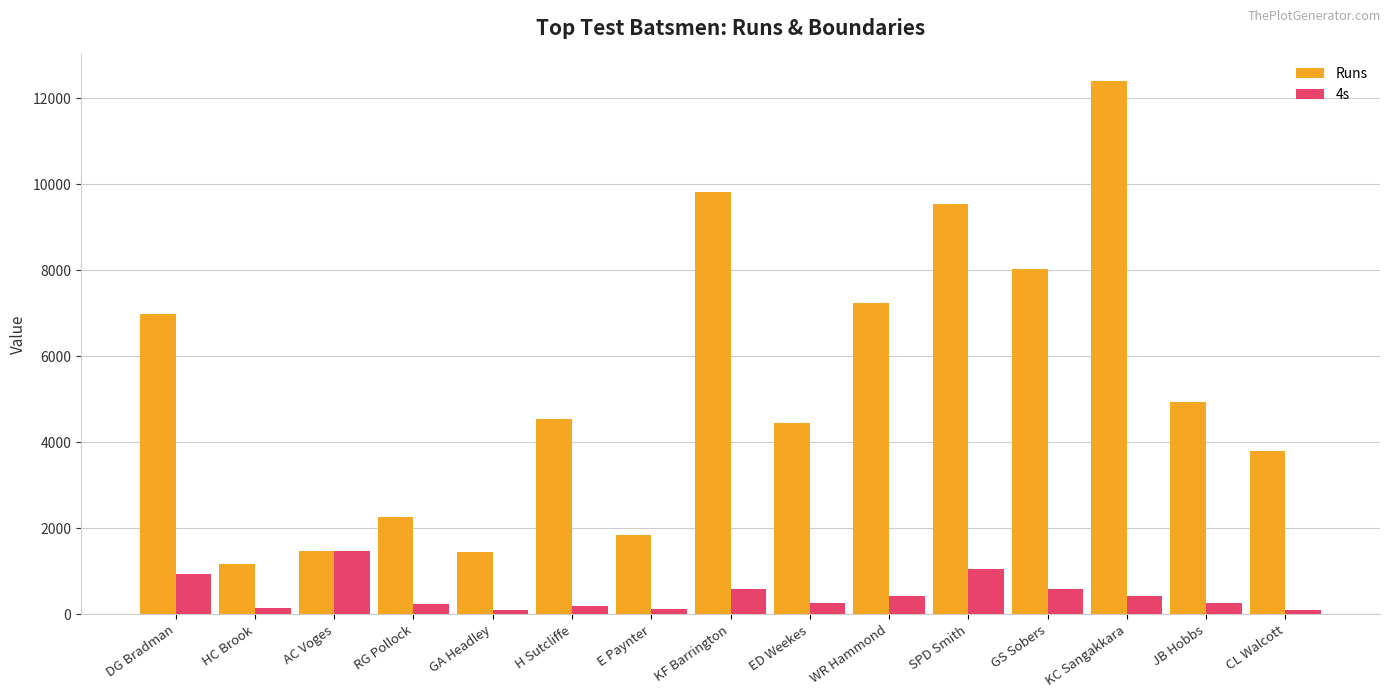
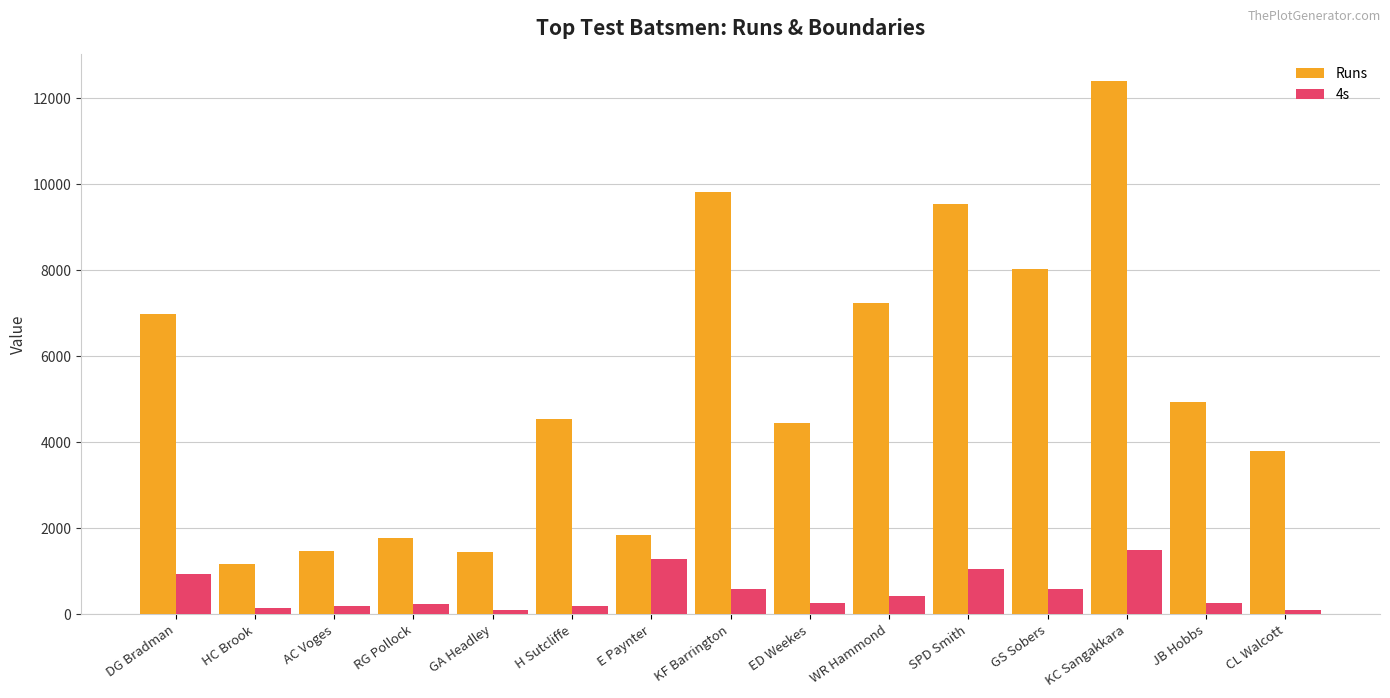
4s, AC Voges: 1500 -> 200
Runs, RG Pollock: 2300 -> 1800
4s, E Paynter: 100 -> 1300
4s, KC Sangakkara: 400 -> 1500
